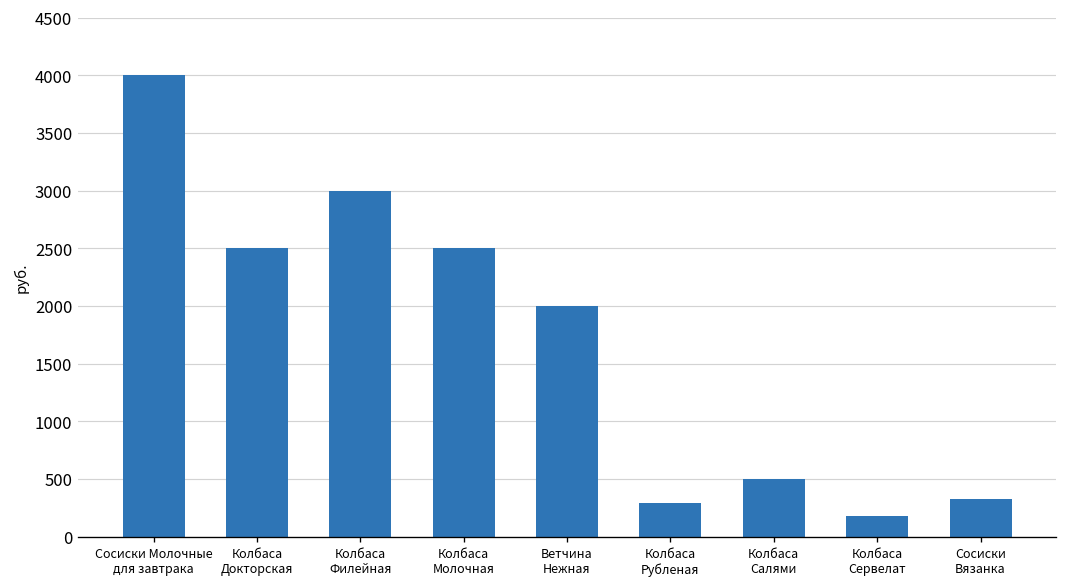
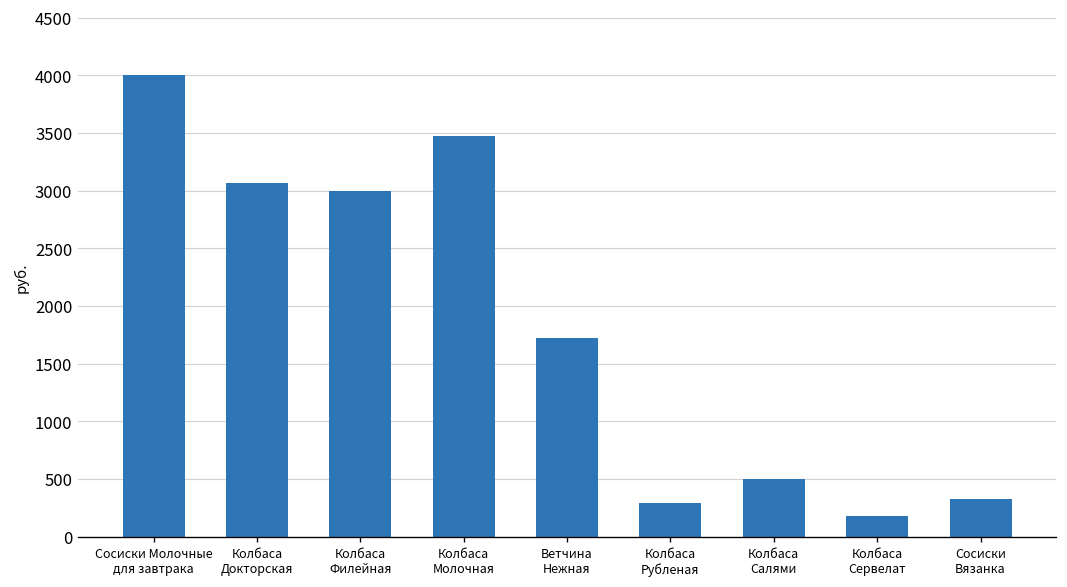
Колбаса Докторская: 2500 -> 3100
Колбаса Молочная: 2500 -> 3500
Ветчина Нежная: 2000 -> 1700
